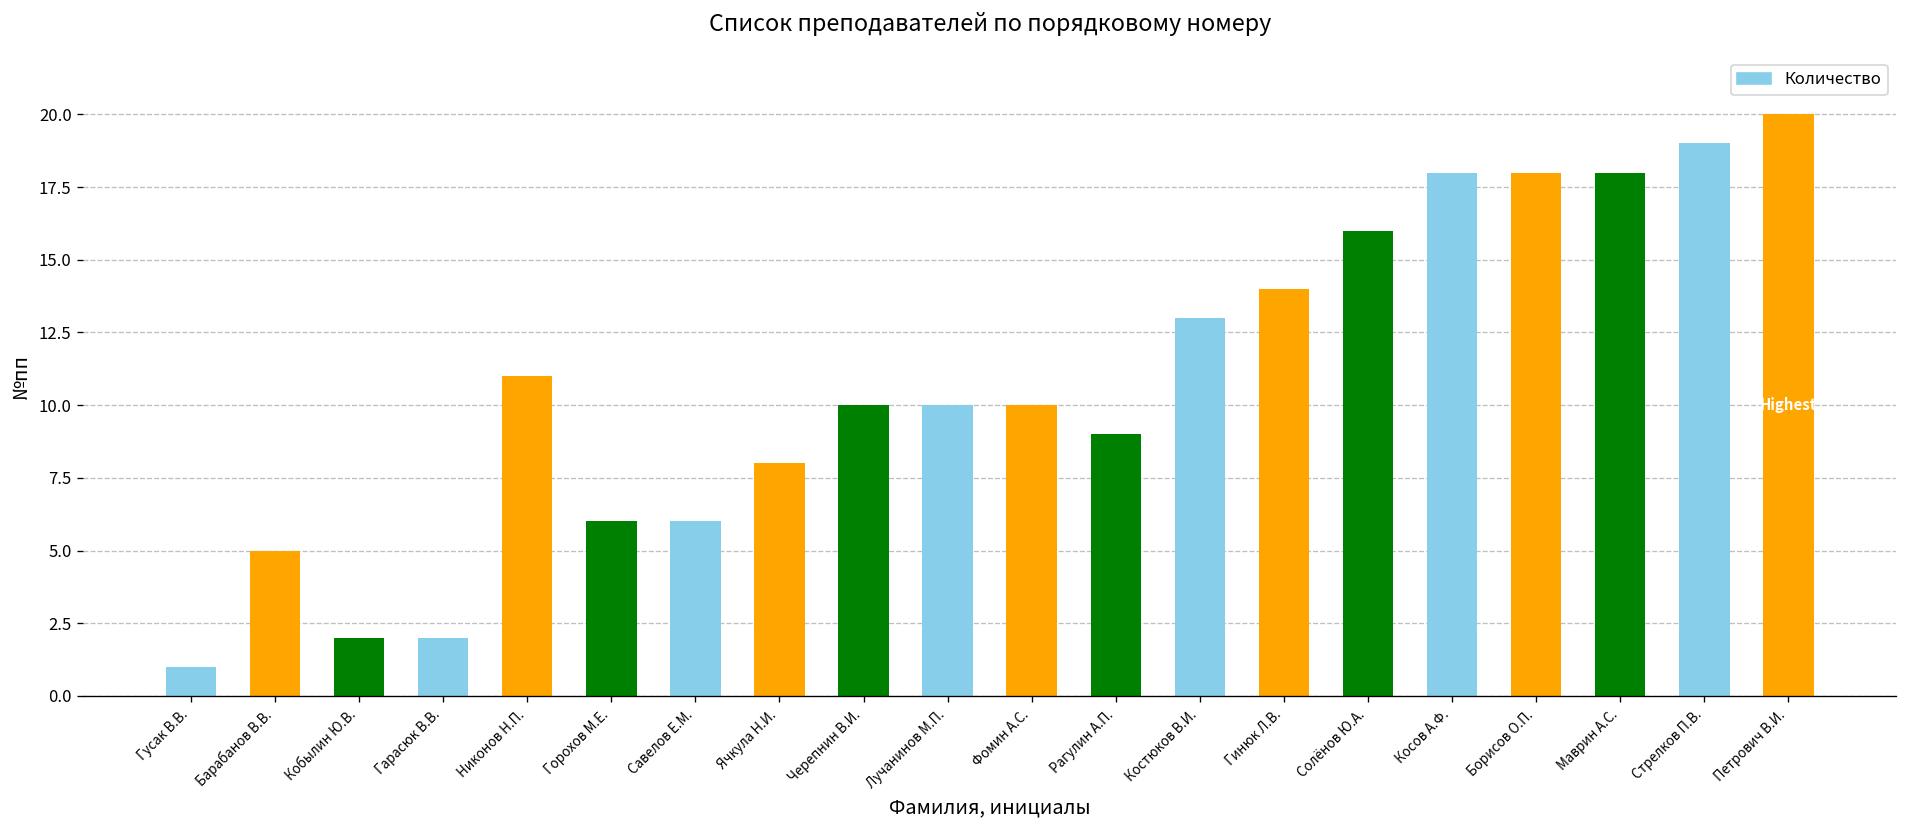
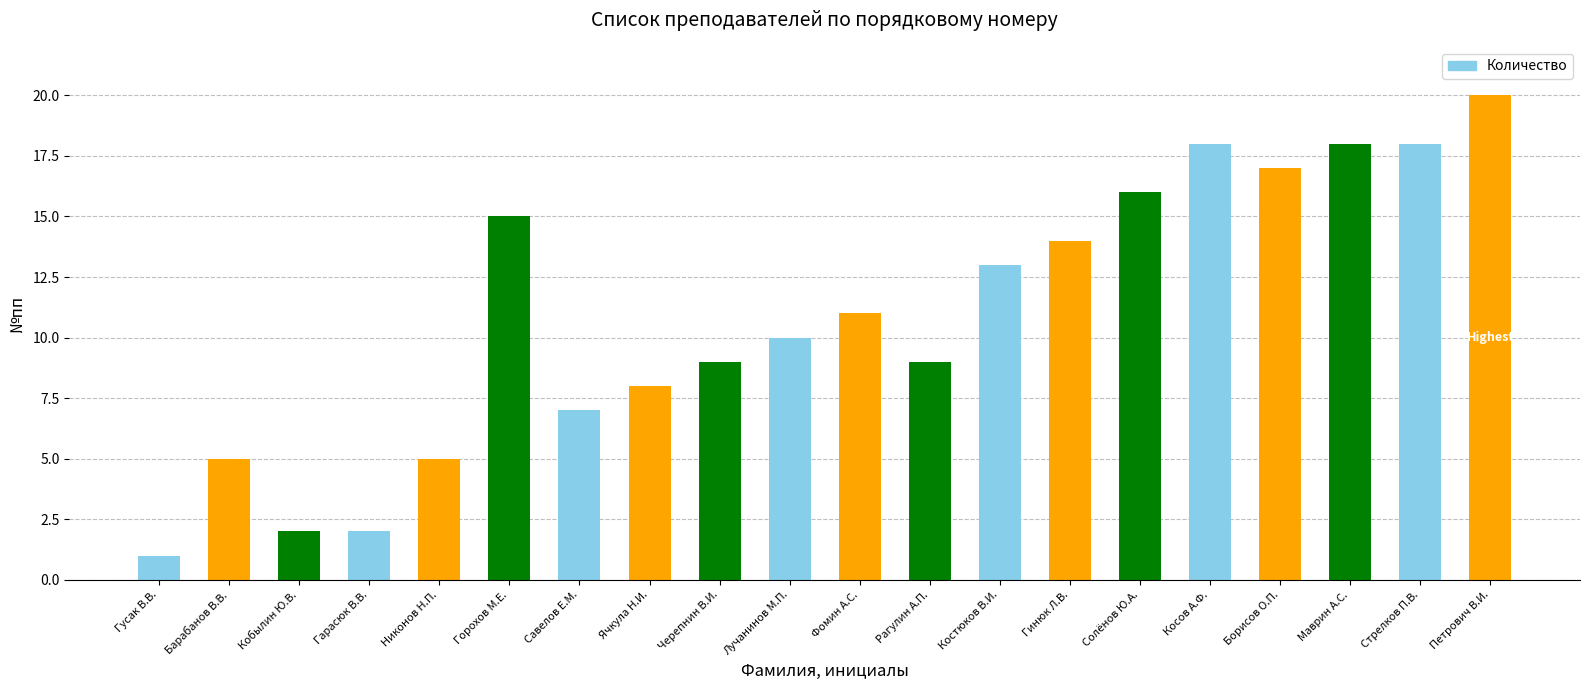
Никонов Н.П.: 11 -> 5
Горохов М.Е.: 6 -> 15
Савелов Е.М.: 6 -> 7
Черепнин В.И.: 10 -> 9
Фомин А.С.: 10 -> 11
Борисов О.П.: 18 -> 17
Стрелков П.В.: 19 -> 18
